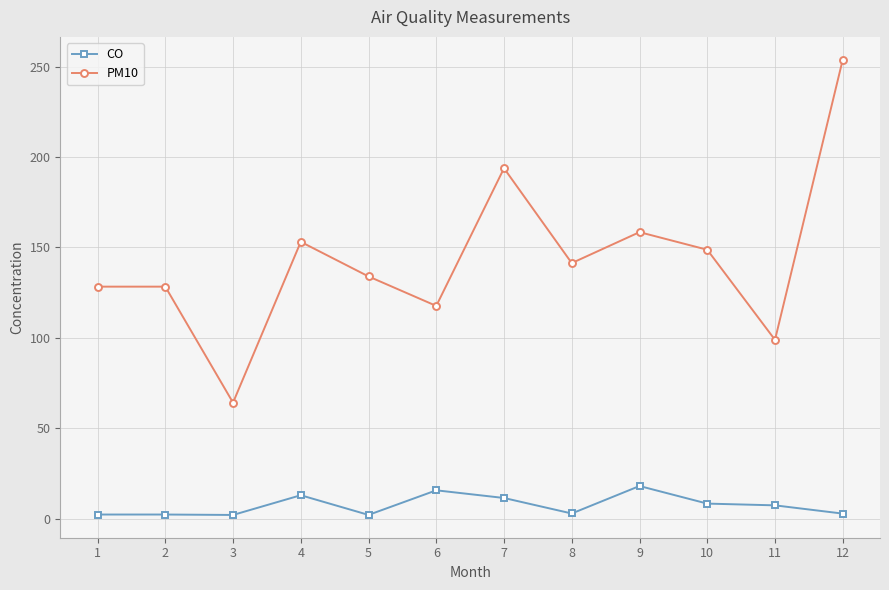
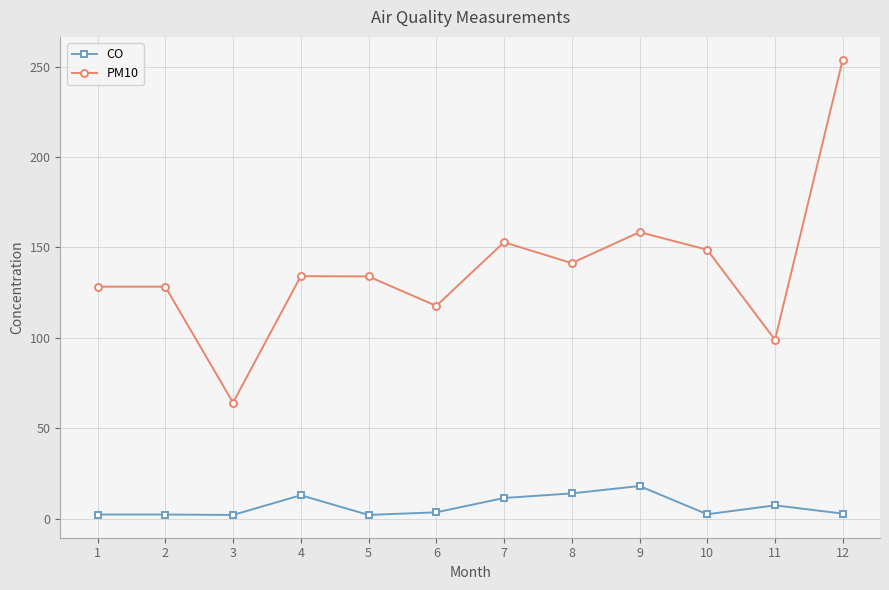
PM10, 4: 153 -> 134
CO, 6: 16 -> 3
PM10, 7: 194 -> 153
CO, 8: 3 -> 14
CO, 10: 8 -> 2
